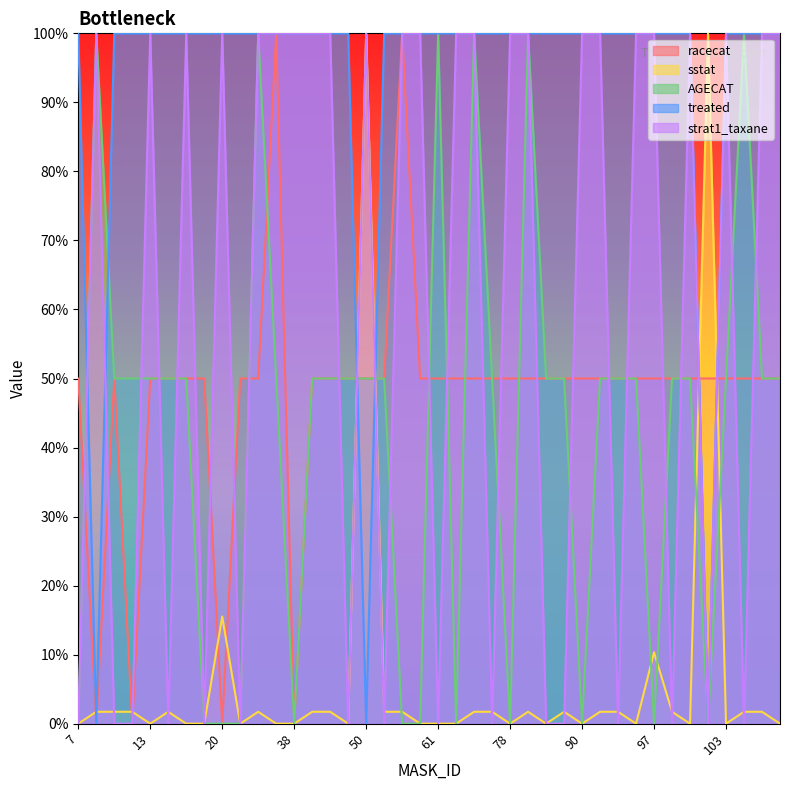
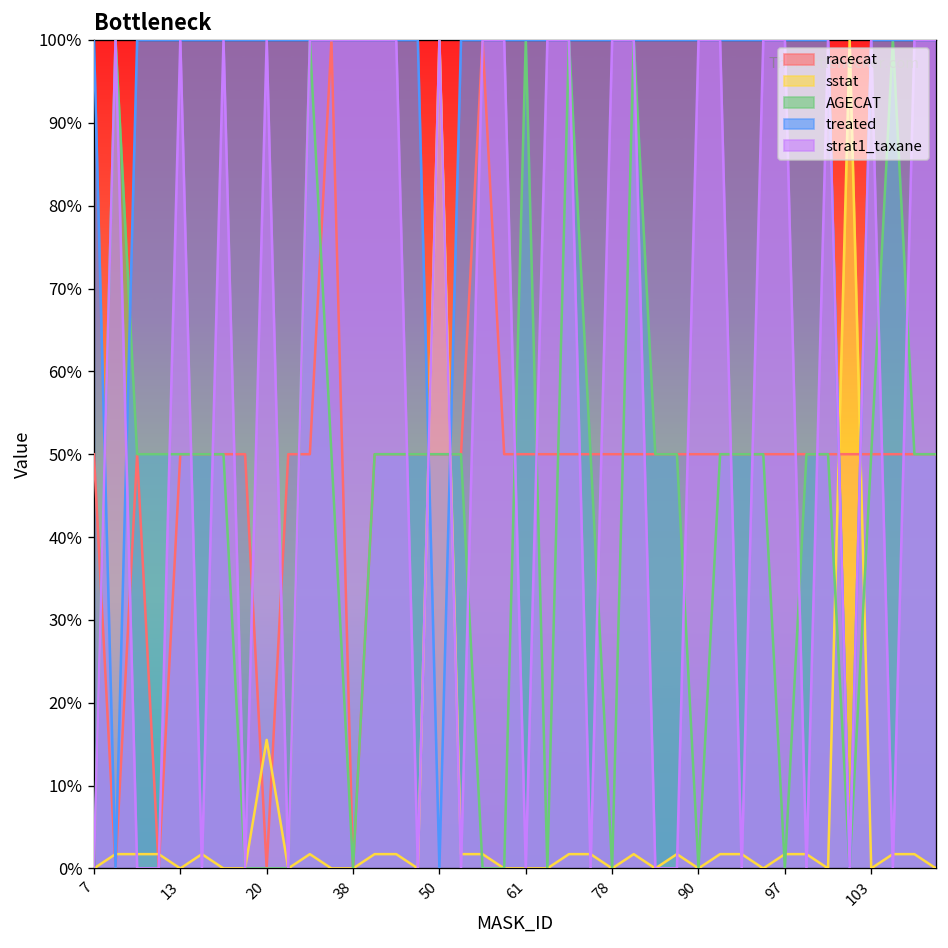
sstat, 97: 10% -> 2%
